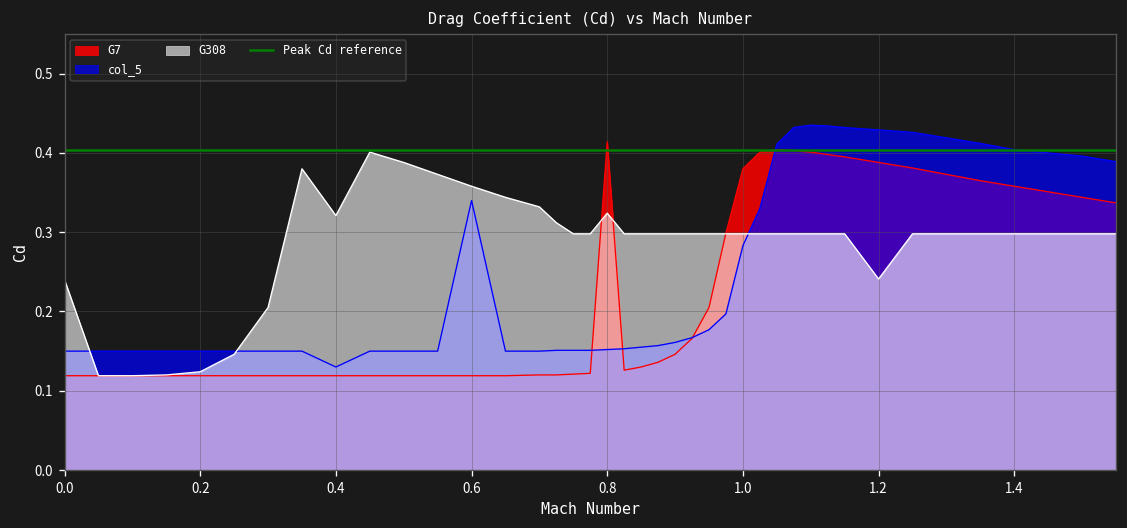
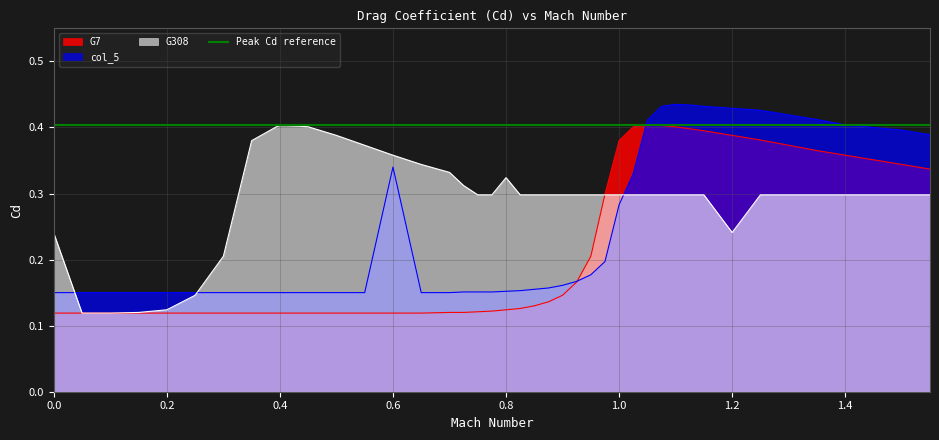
col_5, 0.4: 0.13 -> 0.15
G308, 0.4: 0.32 -> 0.40
G7, 0.8: 0.41 -> 0.12
